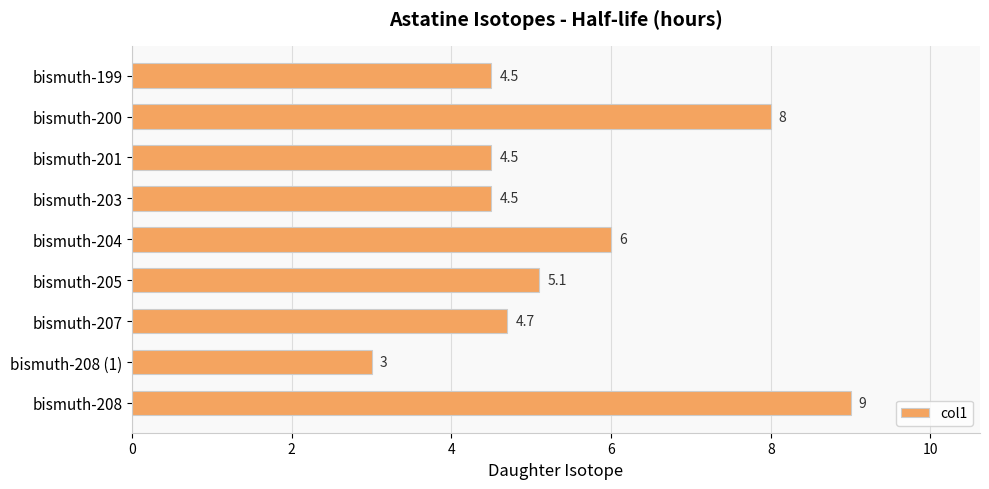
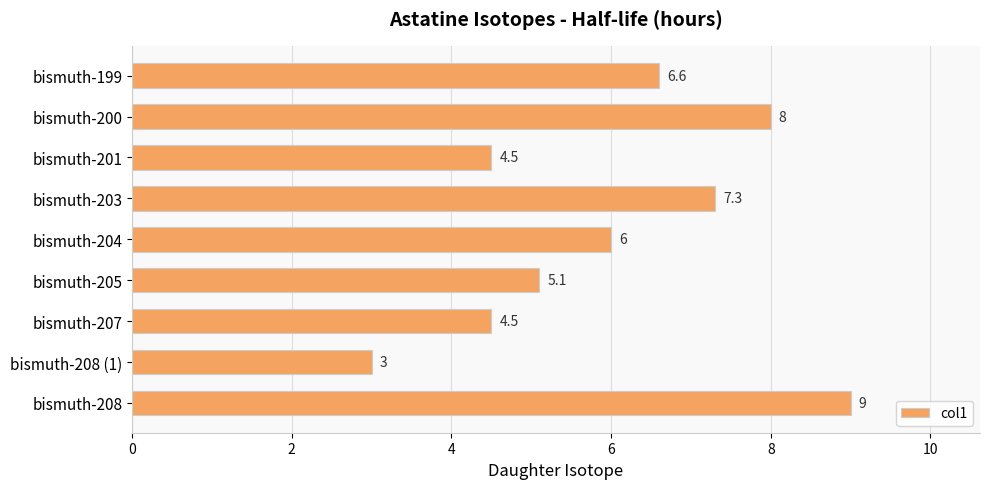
bismuth-199: 4.5 -> 6.6
bismuth-203: 4.5 -> 7.3
bismuth-207: 4.7 -> 4.5
